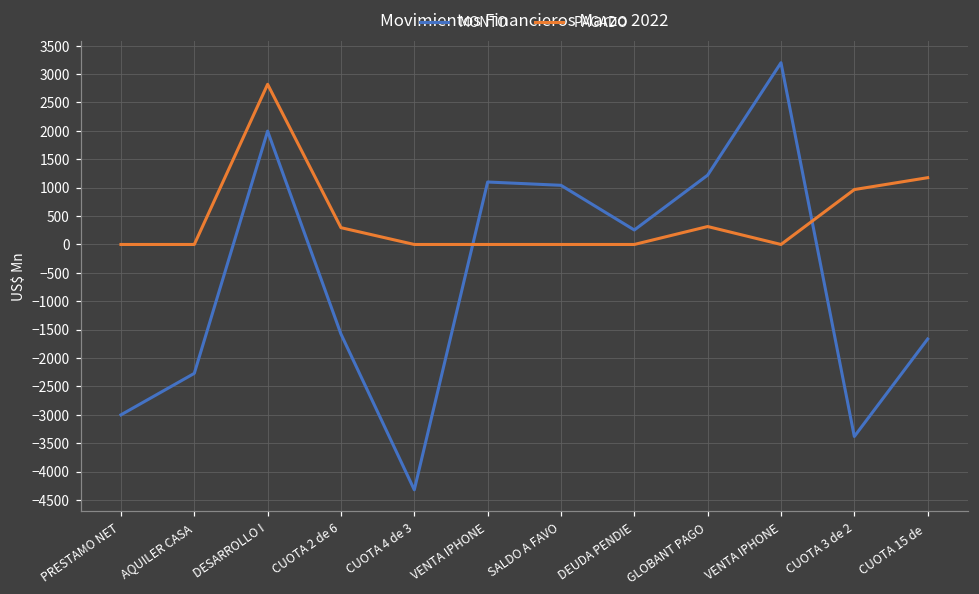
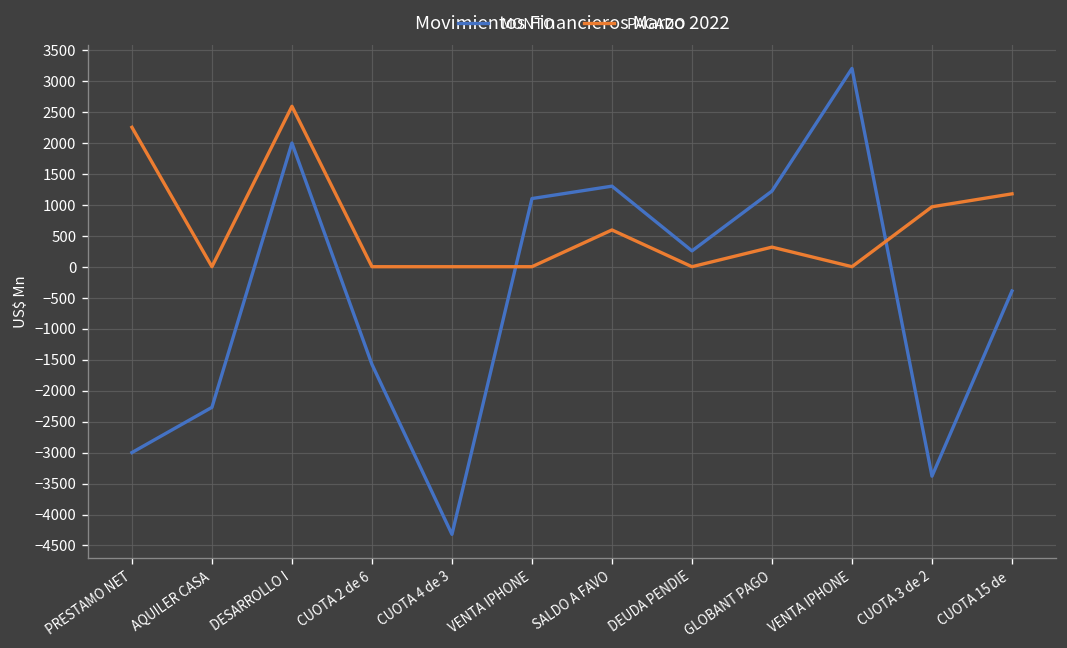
PAGADO, PRESTAMO NET: 0 -> 2300
PAGADO, DESARROLLO I: 2800 -> 2600
PAGADO, CUOTA 2 de 6: 300 -> 0
MONTO, SALDO A FAVO: 1000 -> 1300
PAGADO, SALDO A FAVO: 0 -> 600
MONTO, CUOTA 15 de: -1700 -> -400
